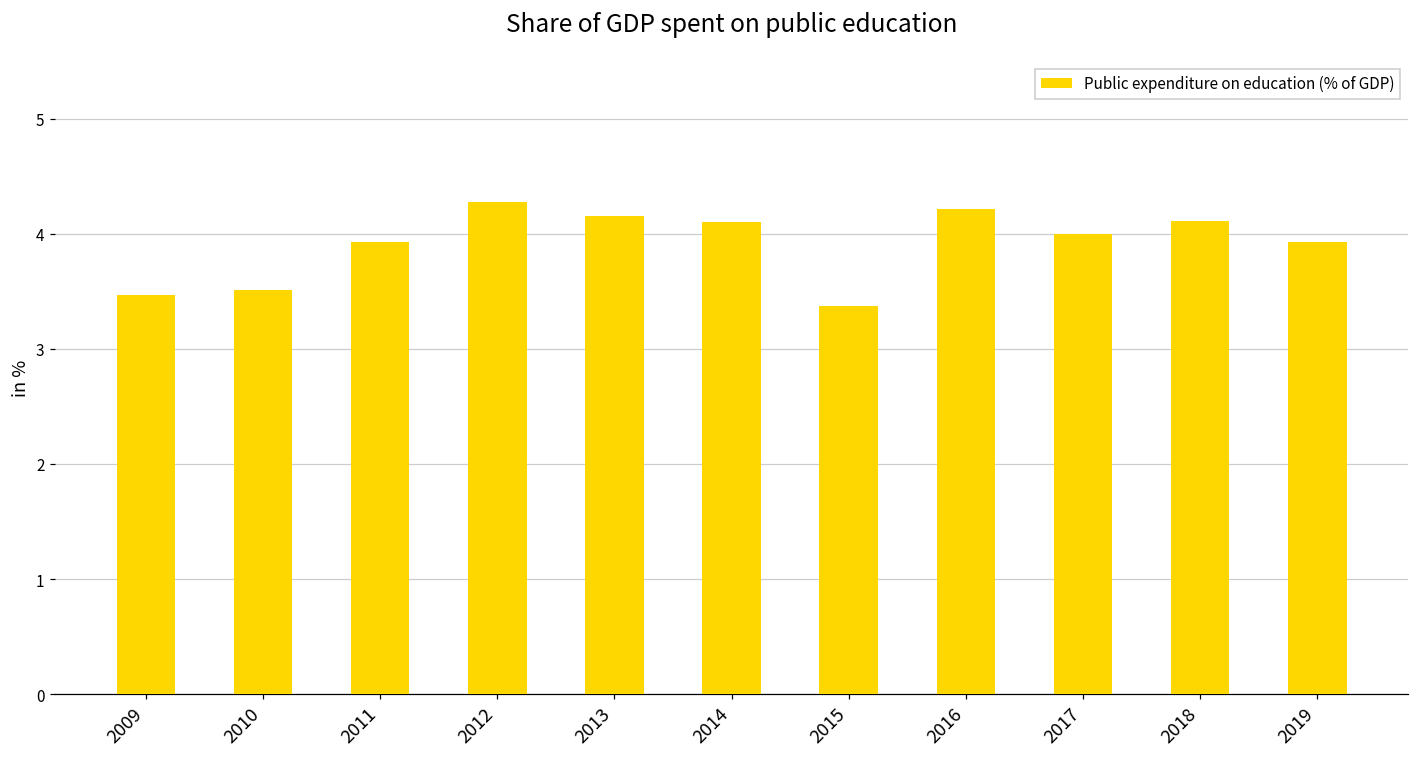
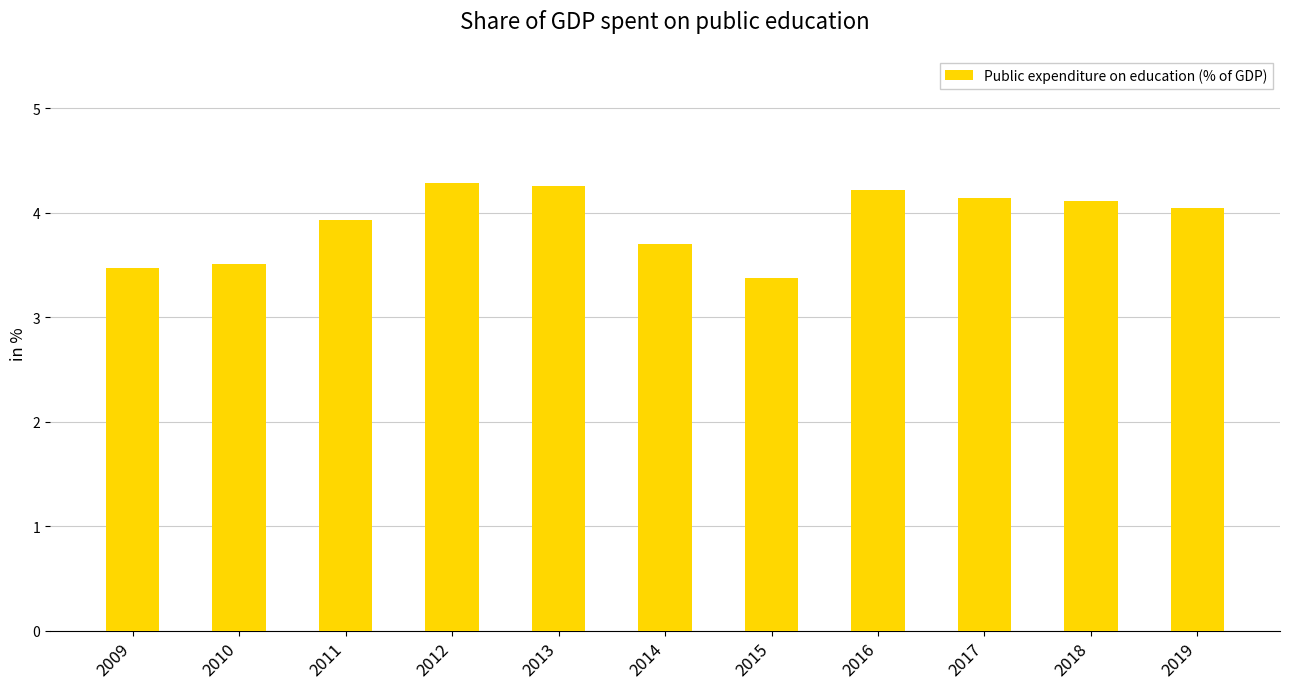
2013: 4.16 -> 4.25
2014: 4.1 -> 3.7
2017: 4.00 -> 4.14
2019: 3.93 -> 4.04
